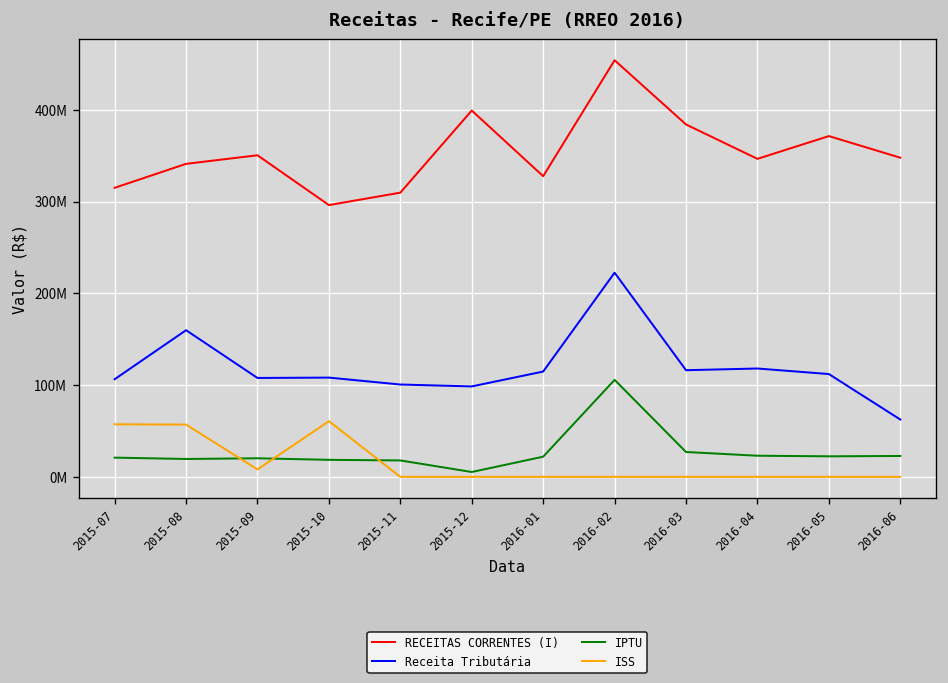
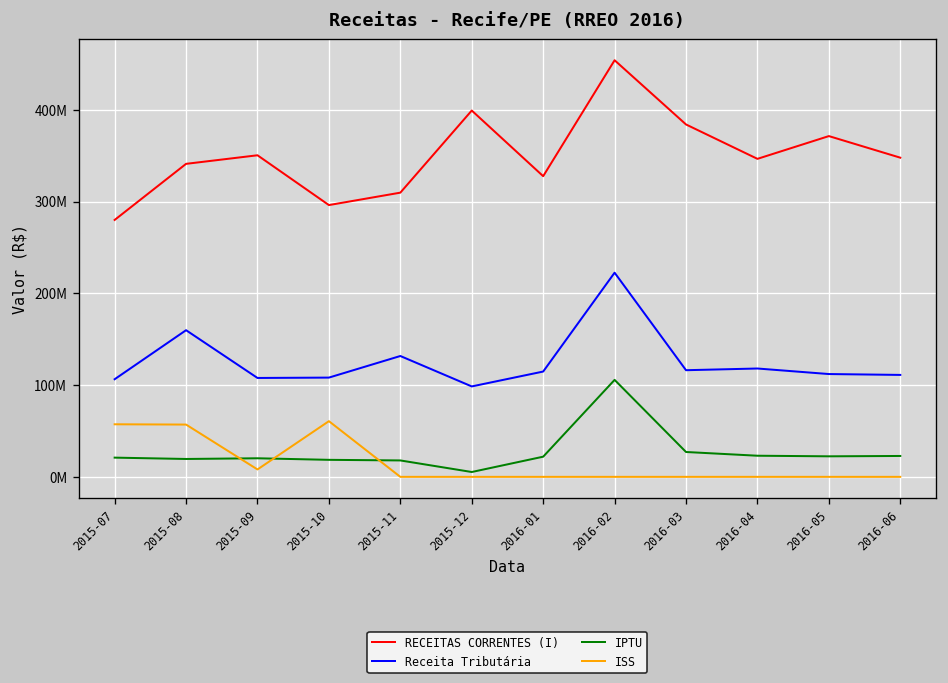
RECEITAS CORRENTES (I), 2015-07: 320000000 -> 280000000
Receita Tributária, 2015-11: 100000000 -> 130000000
Receita Tributária, 2016-06: 60000000 -> 110000000
